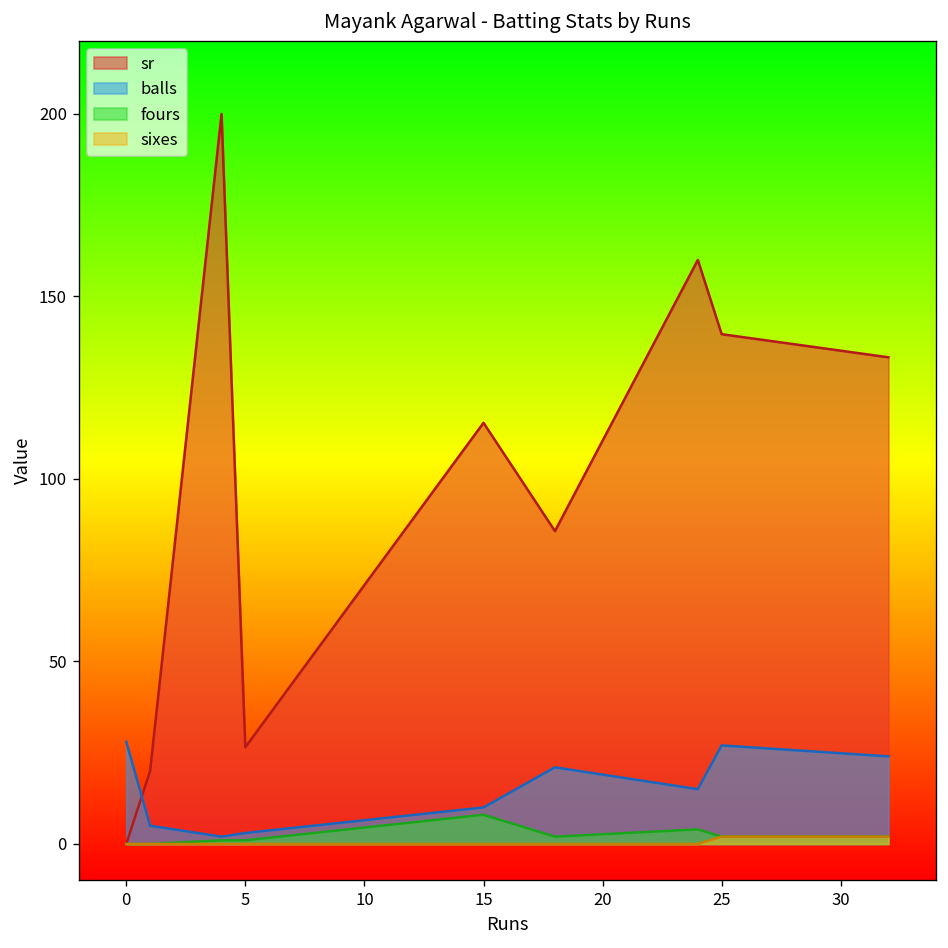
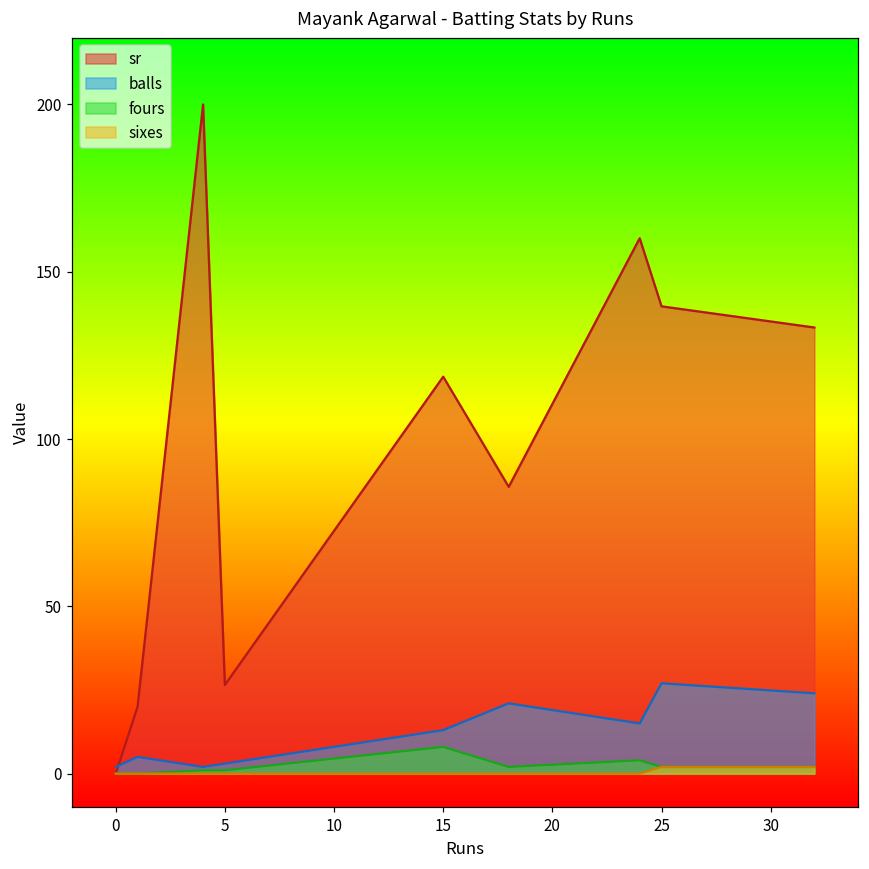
balls, 0: 28 -> 2
sr, 15: 115 -> 119
balls, 15: 10 -> 13
